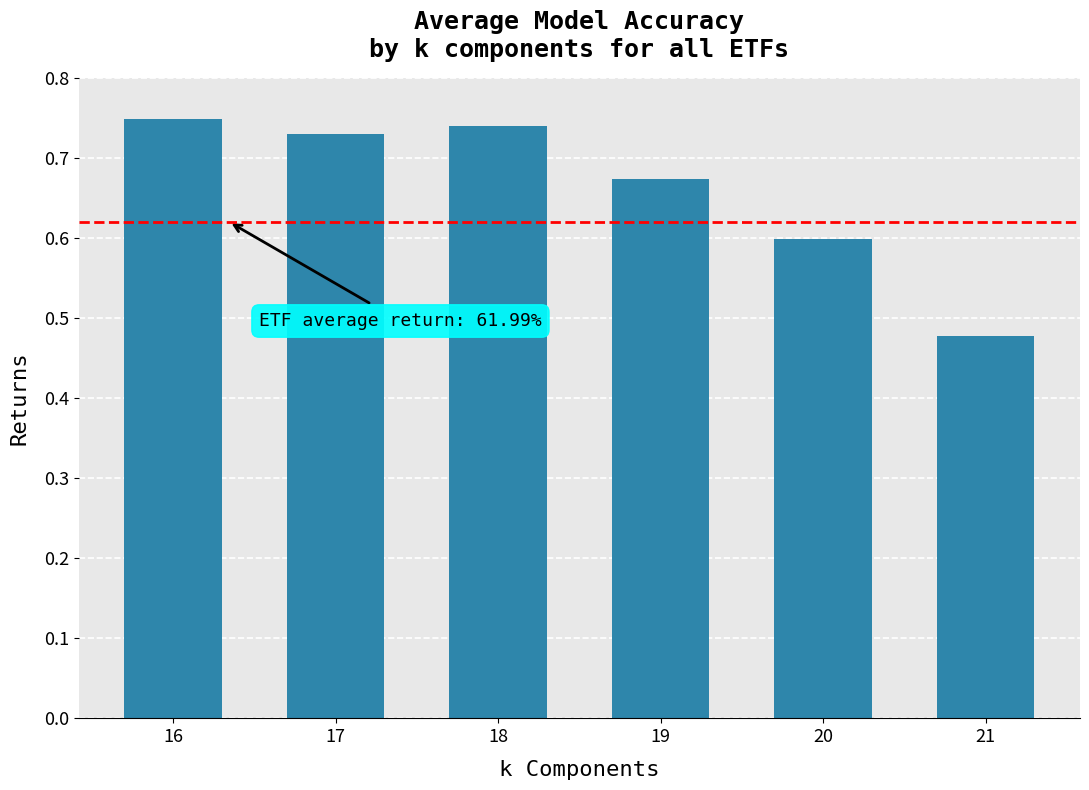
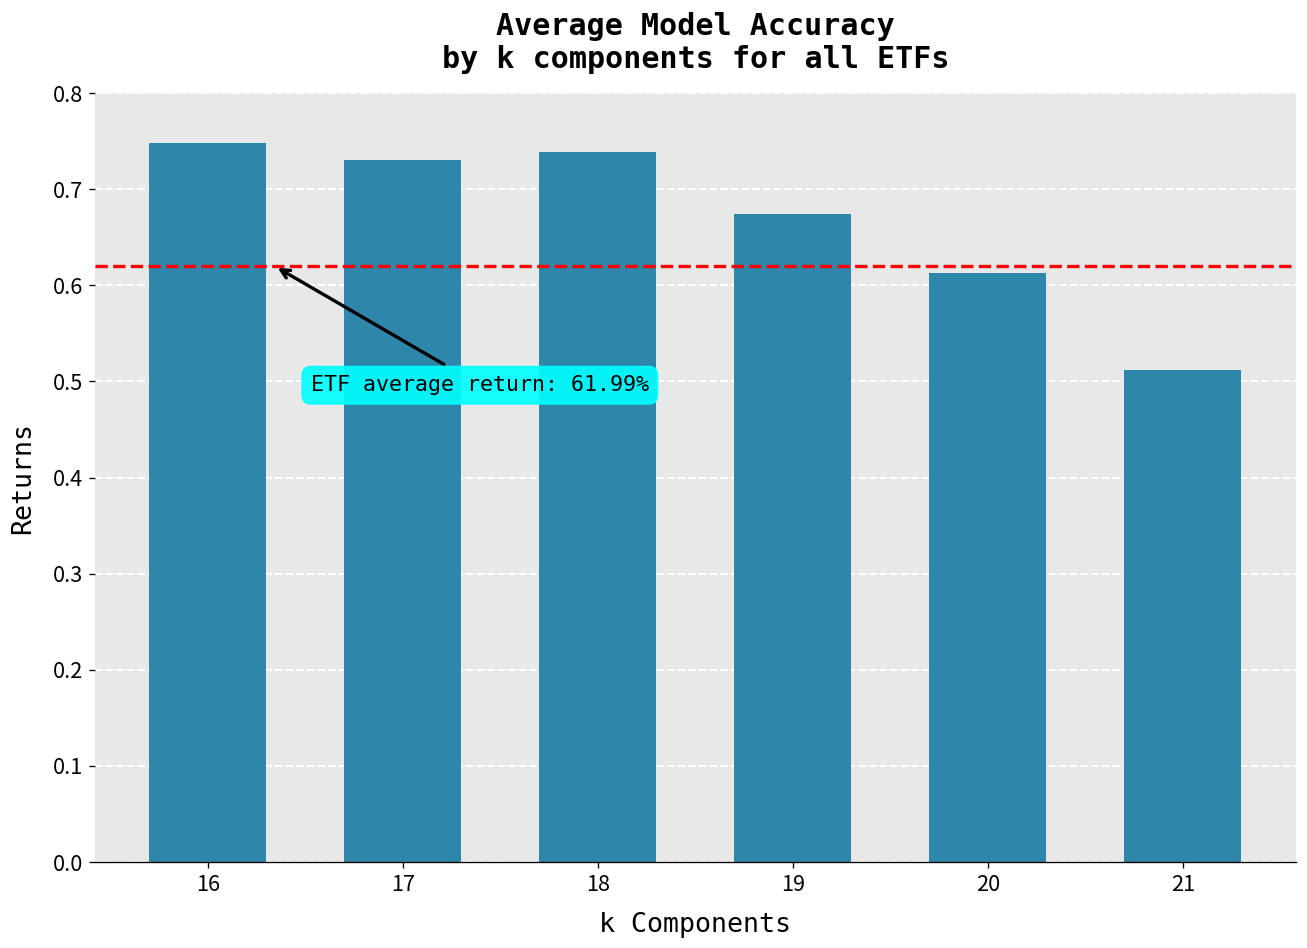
20: 0.60 -> 0.61
21: 0.48 -> 0.51
